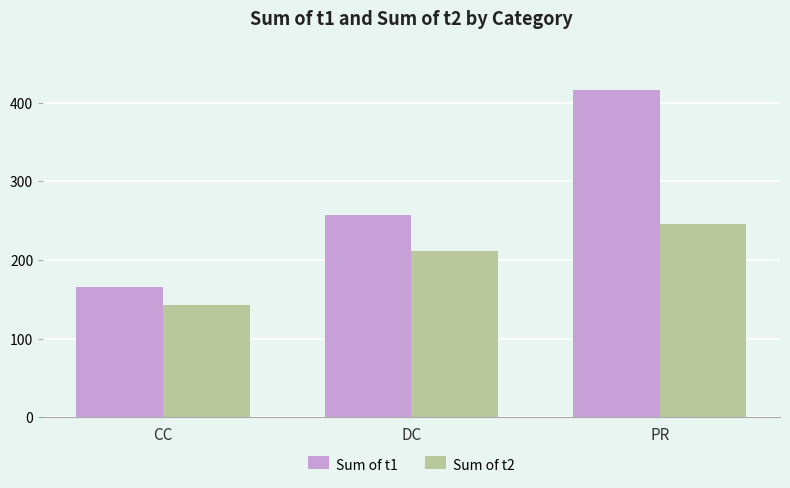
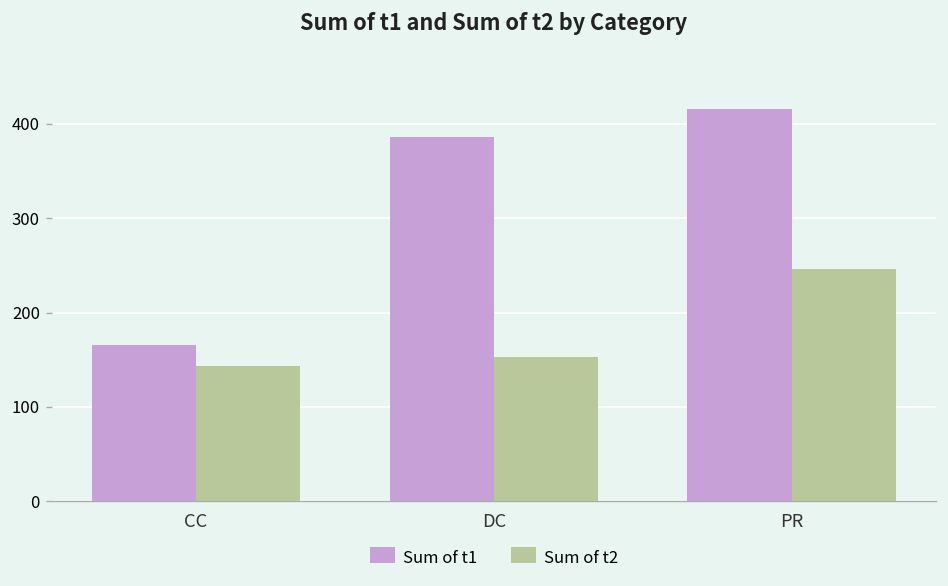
Sum of t1, DC: 260 -> 390
Sum of t2, DC: 210 -> 150
